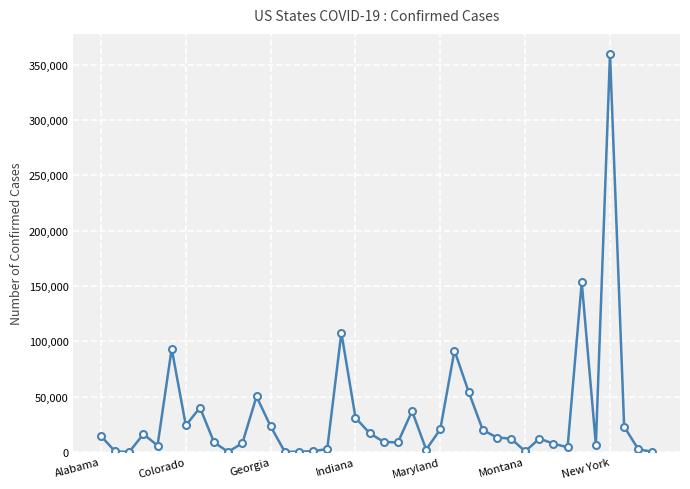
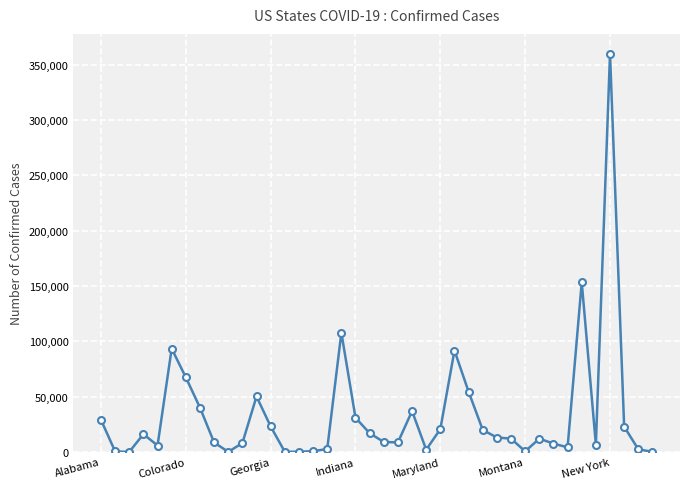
Alabama: 14,000 -> 29,000
Colorado: 24,000 -> 67,000
